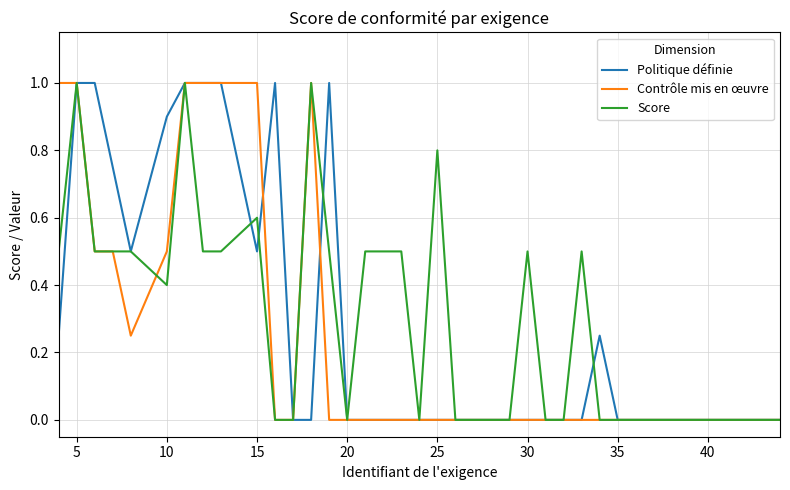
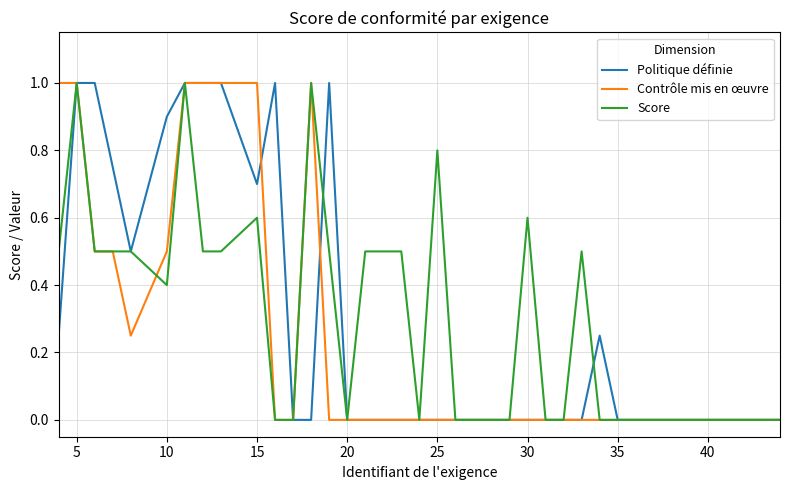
Politique définie, 15: 0.5 -> 0.7
Score, 30: 0.5 -> 0.6
